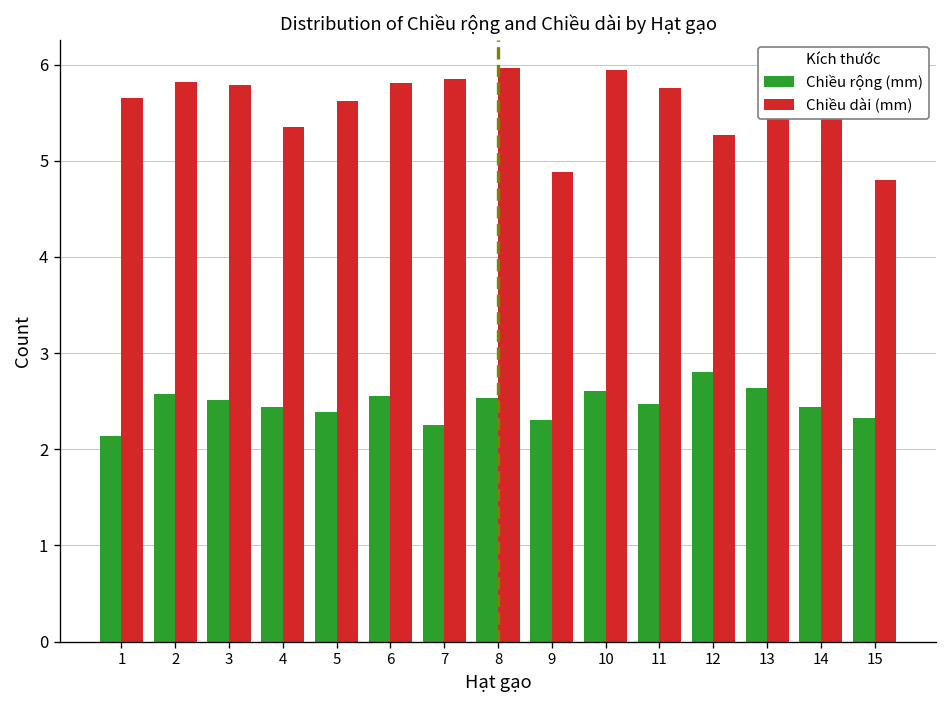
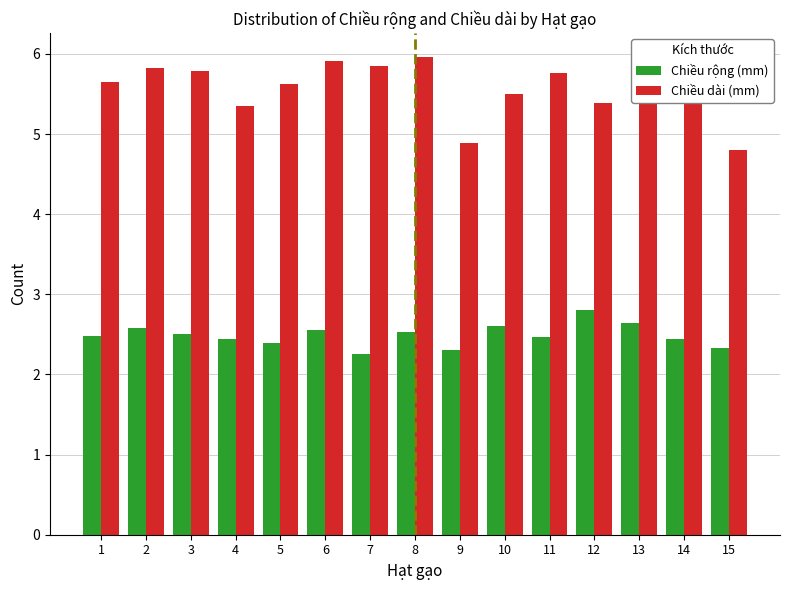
Chiều rộng (mm), 1: 2.1 -> 2.5
Chiều dài (mm), 6: 5.8 -> 5.9
Chiều dài (mm), 10: 5.9 -> 5.5
Chiều dài (mm), 12: 5.3 -> 5.4
